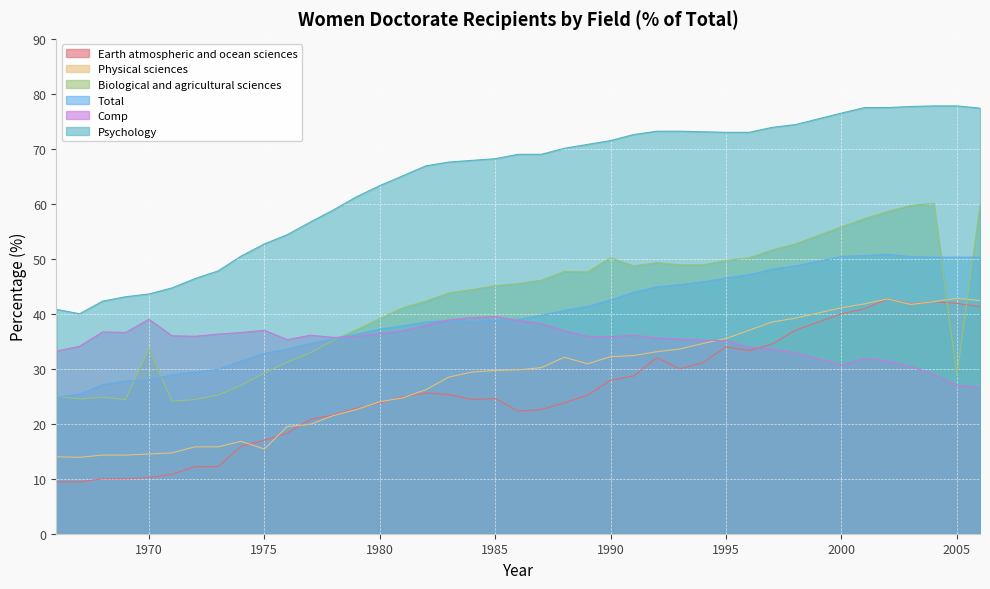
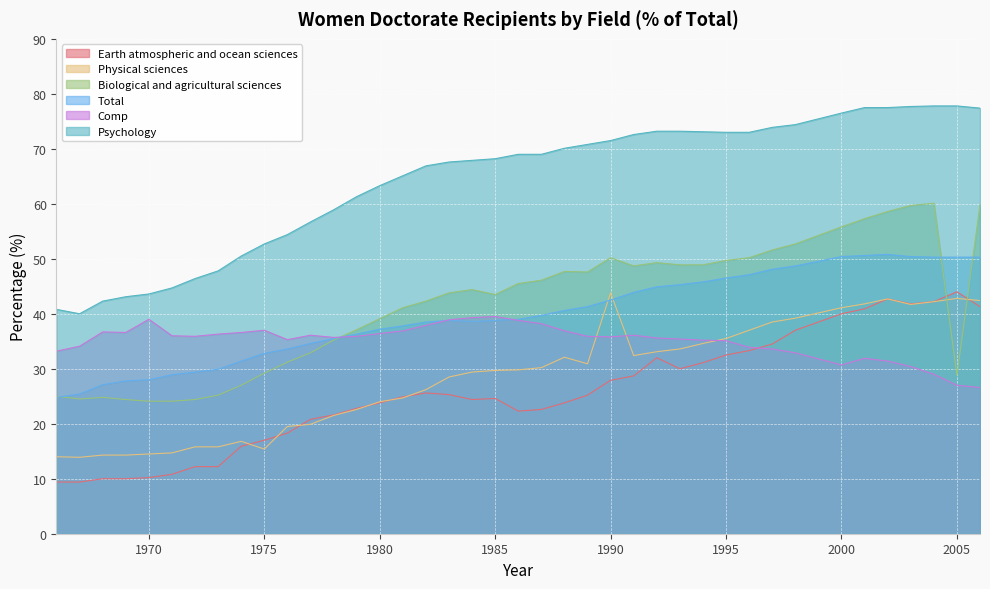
Biological and agricultural sciences, 1970: 34 -> 24
Biological and agricultural sciences, 1985: 45 -> 44
Physical sciences, 1990: 32 -> 44
Earth atmospheric and ocean sciences, 1995: 34 -> 33
Earth atmospheric and ocean sciences, 2005: 42 -> 44
